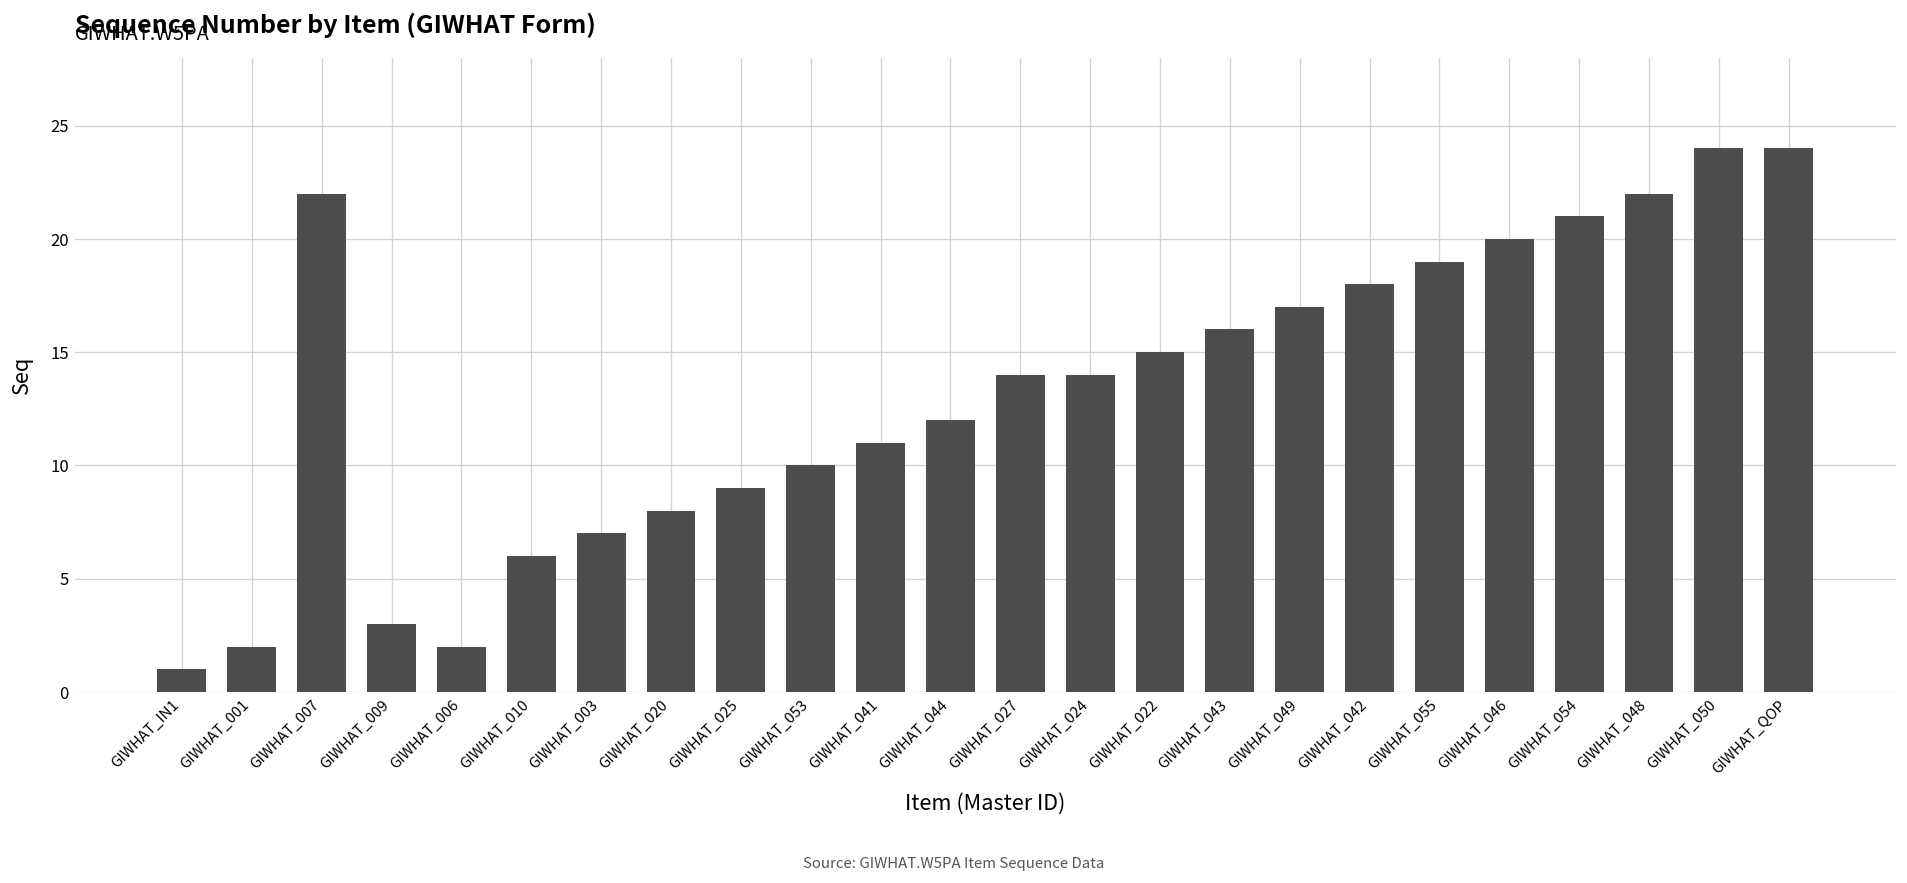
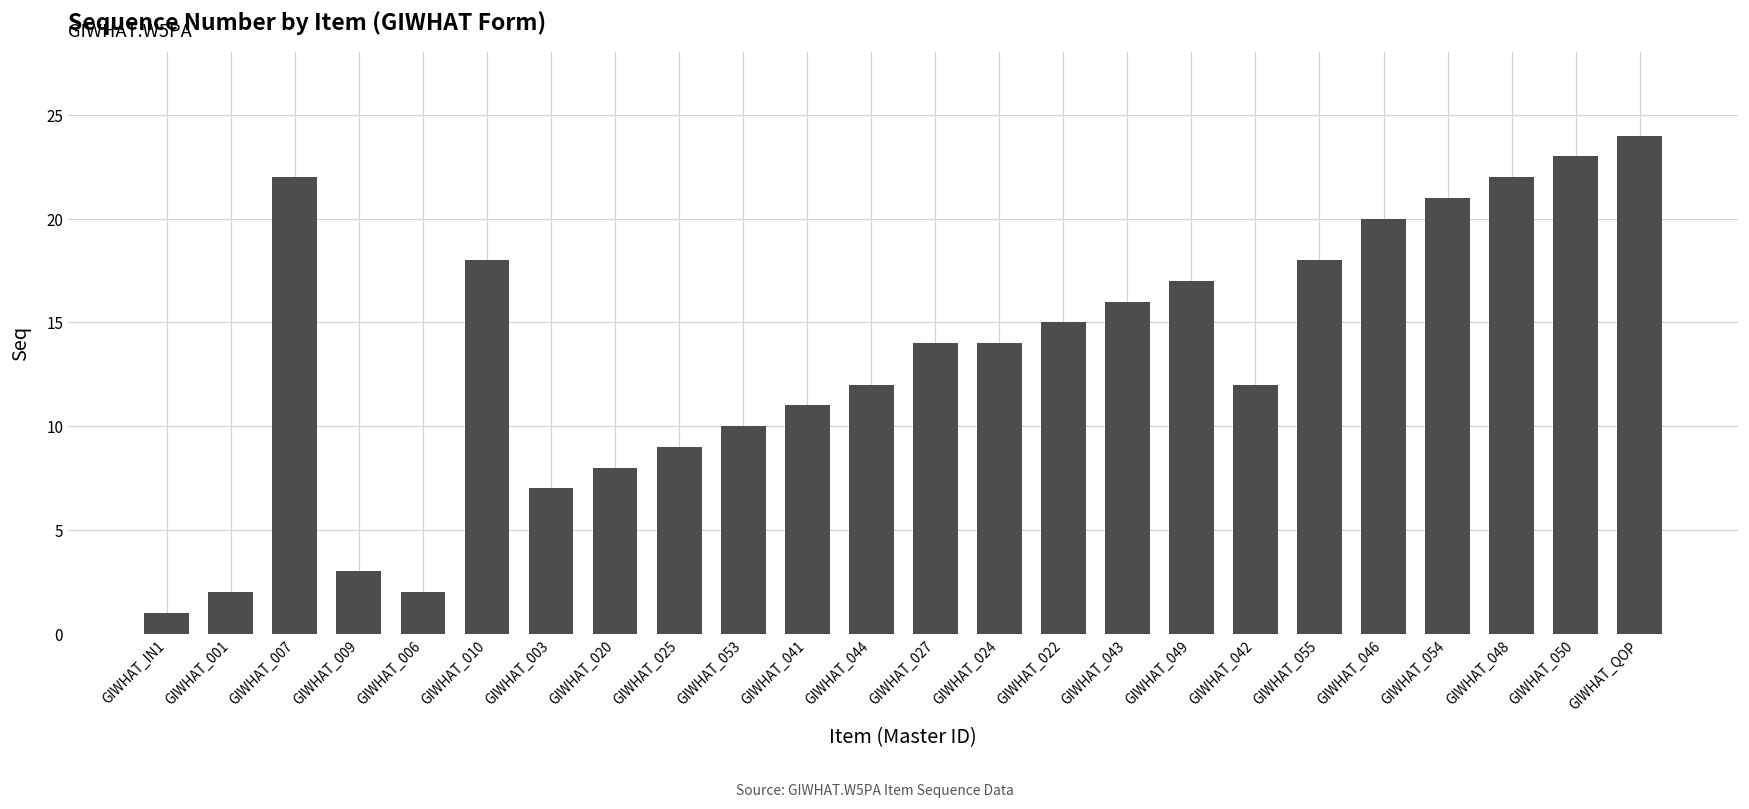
GIWHAT_010: 6 -> 18
GIWHAT_042: 18 -> 12
GIWHAT_055: 19 -> 18
GIWHAT_050: 24 -> 23
